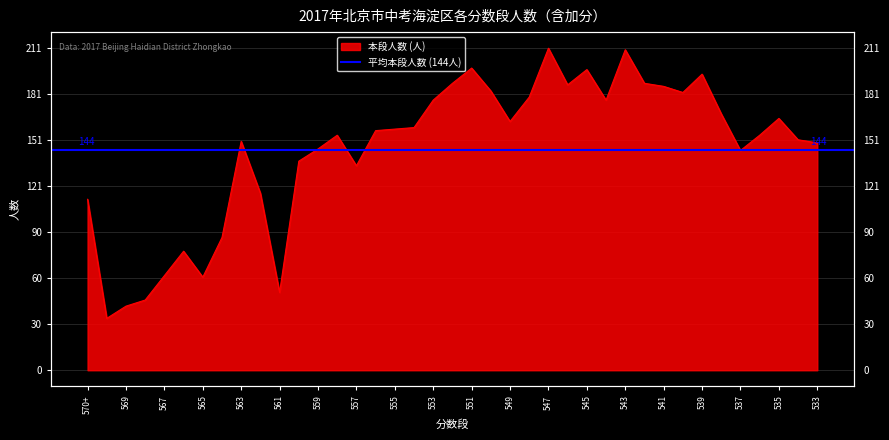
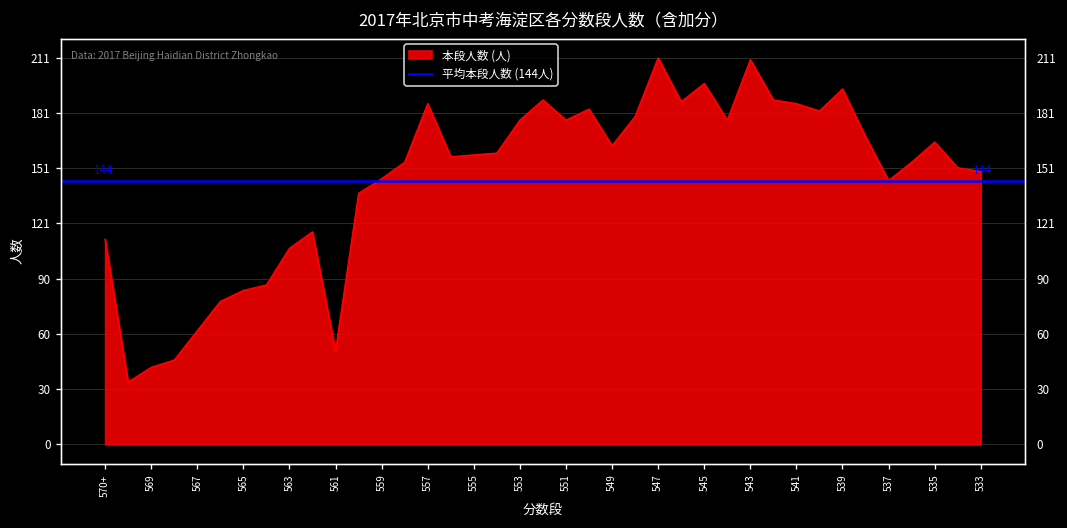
565: 61 -> 84
563: 150 -> 107
557: 134 -> 186
551: 198 -> 177
